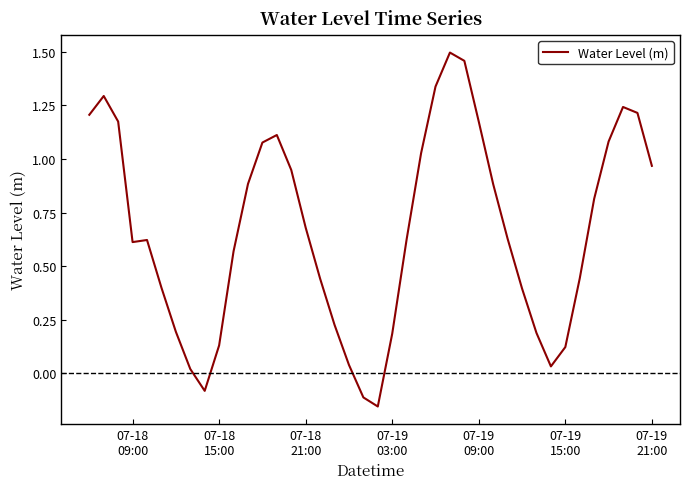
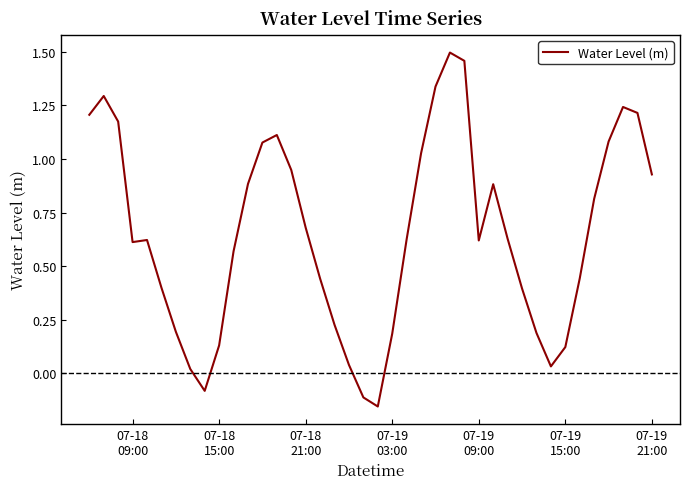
07-19 09:00: 1.17 -> 0.62
07-19 21:00: 0.97 -> 0.93
